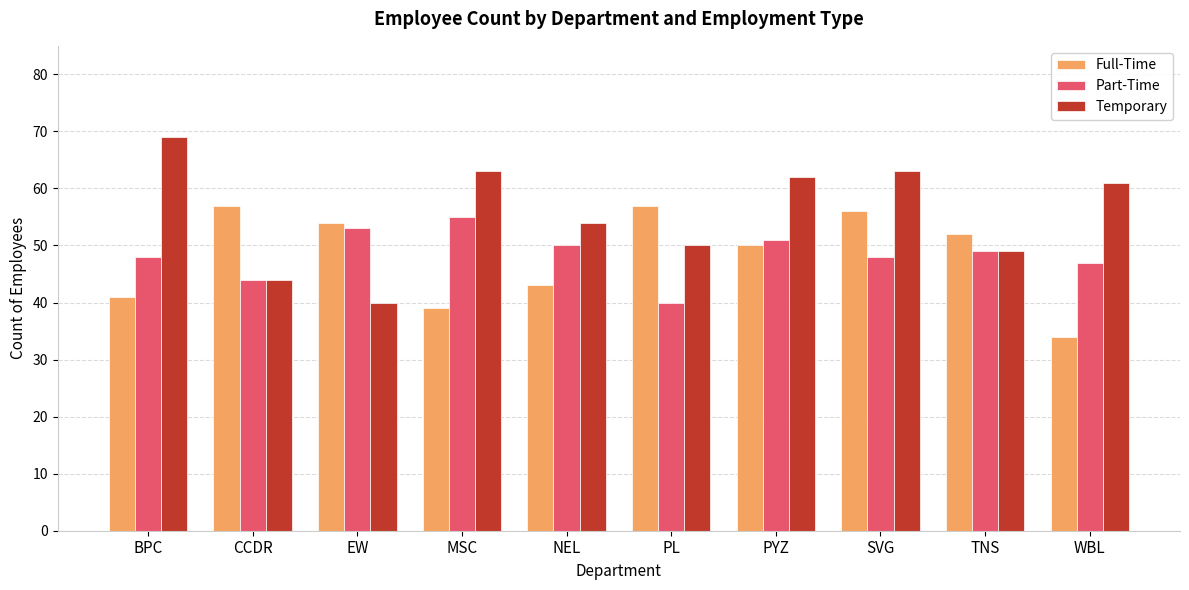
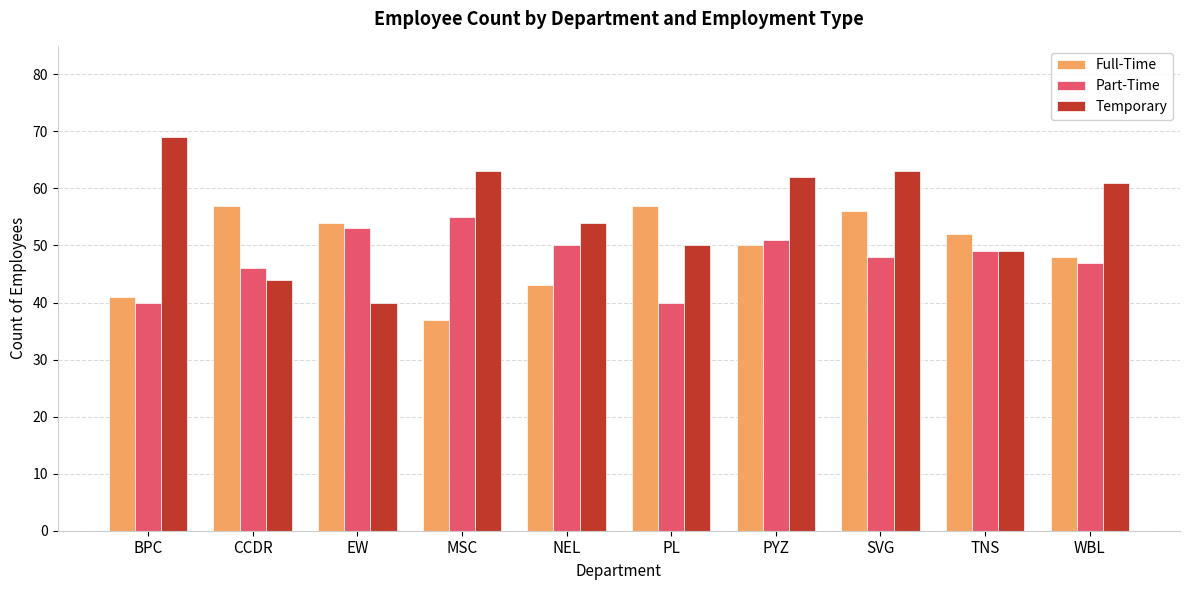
Part-Time, BPC: 48 -> 40
Part-Time, CCDR: 44 -> 46
Full-Time, MSC: 39 -> 37
Full-Time, WBL: 34 -> 48
